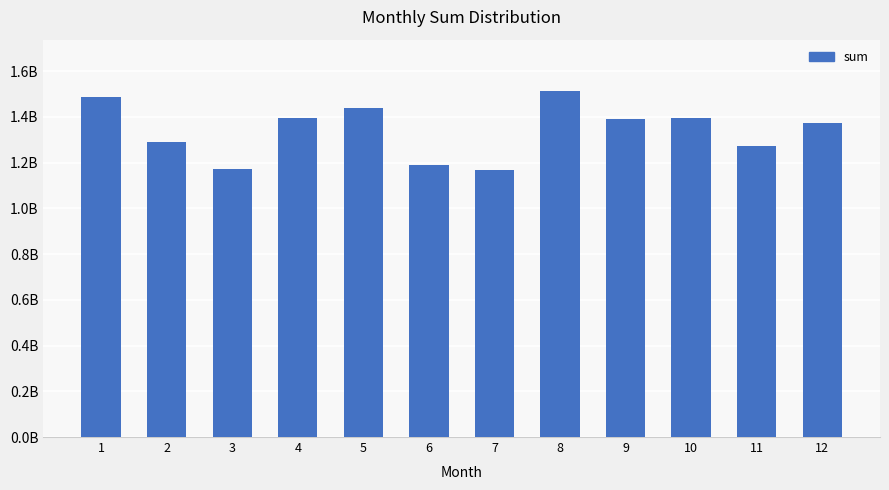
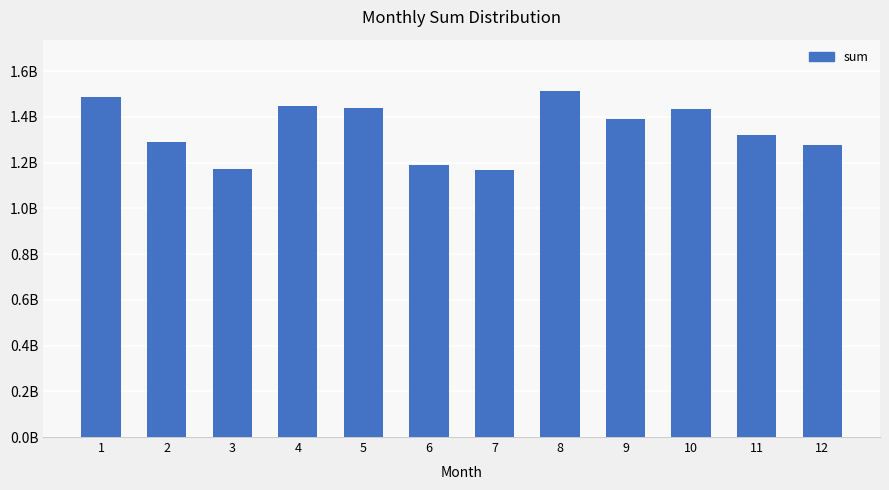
4: 1390000000 -> 1450000000
10: 1390000000 -> 1430000000
11: 1270000000 -> 1320000000
12: 1370000000 -> 1280000000
